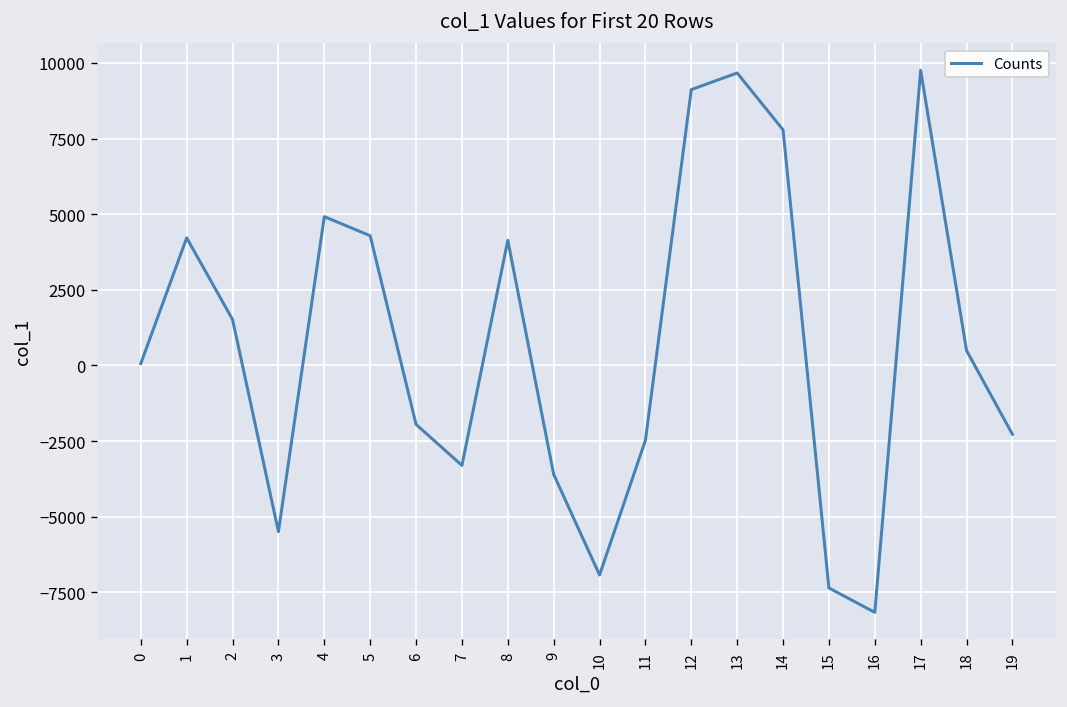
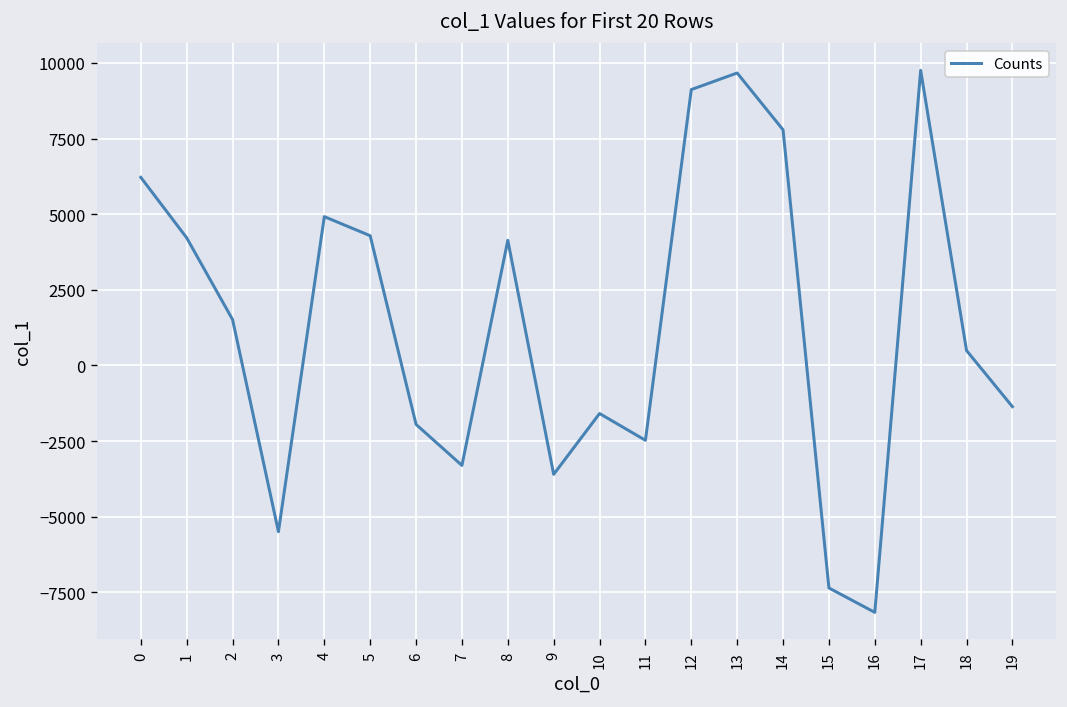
0: 100 -> 6200
10: -6900 -> -1600
19: -2300 -> -1400
